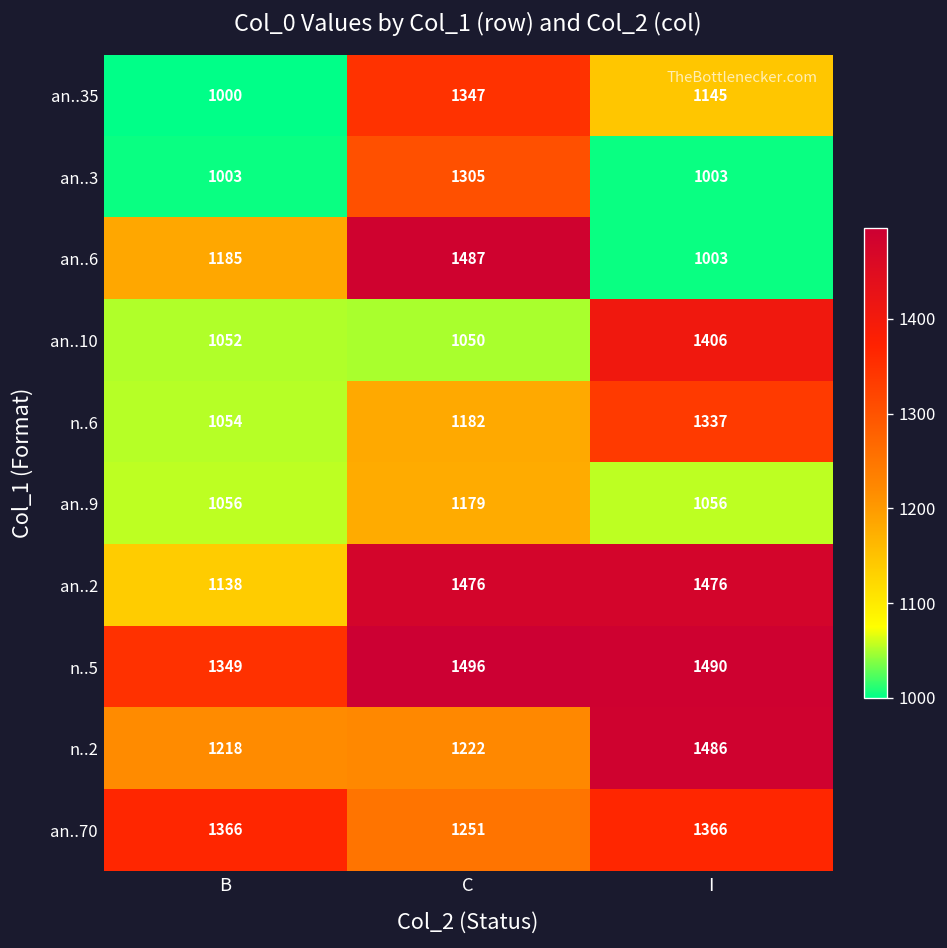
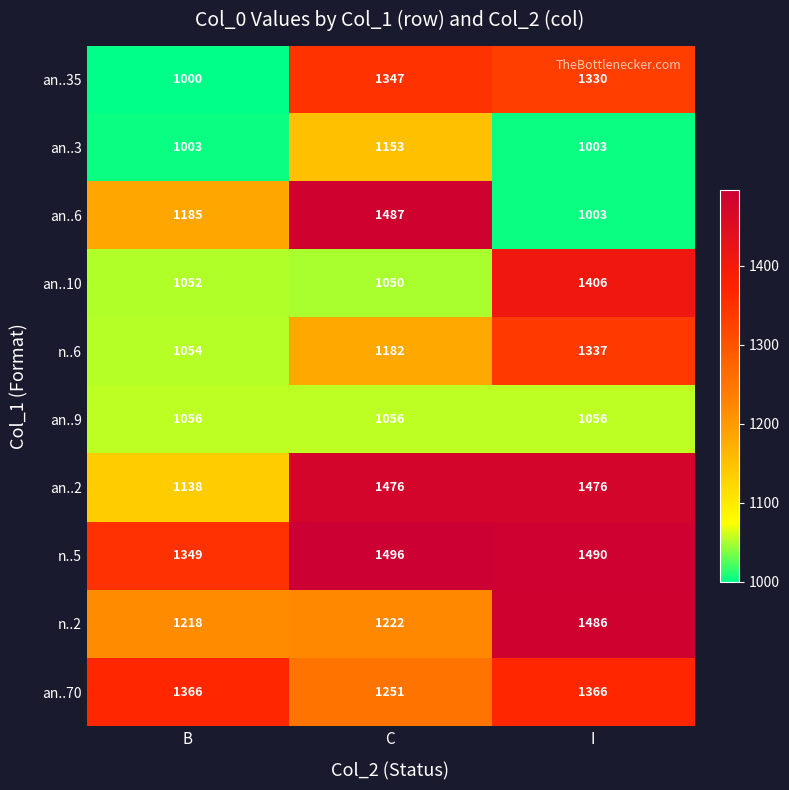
an..35, I: 1145 -> 1330
an..3, C: 1305 -> 1153
an..9, C: 1179 -> 1056
